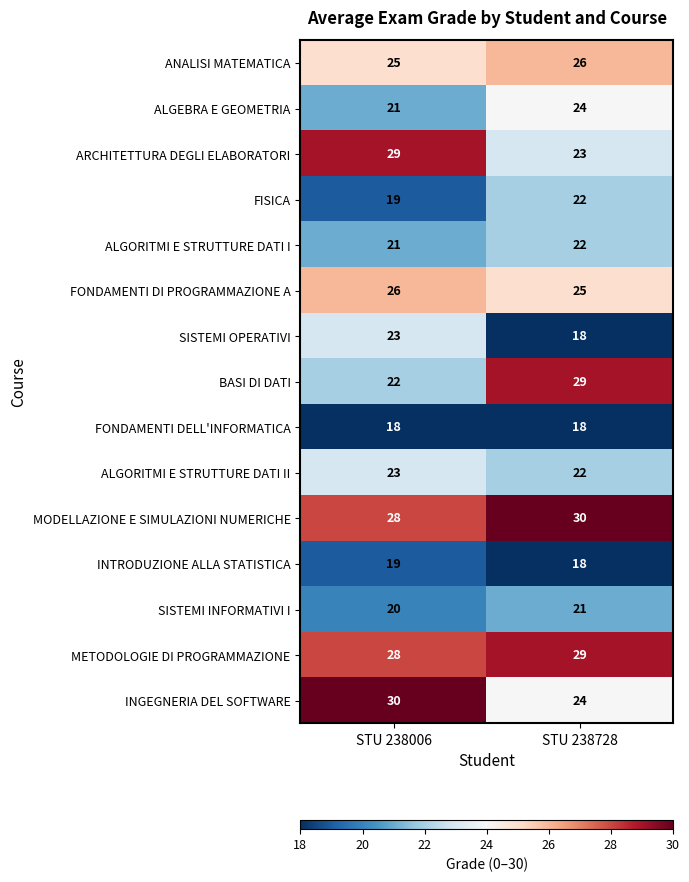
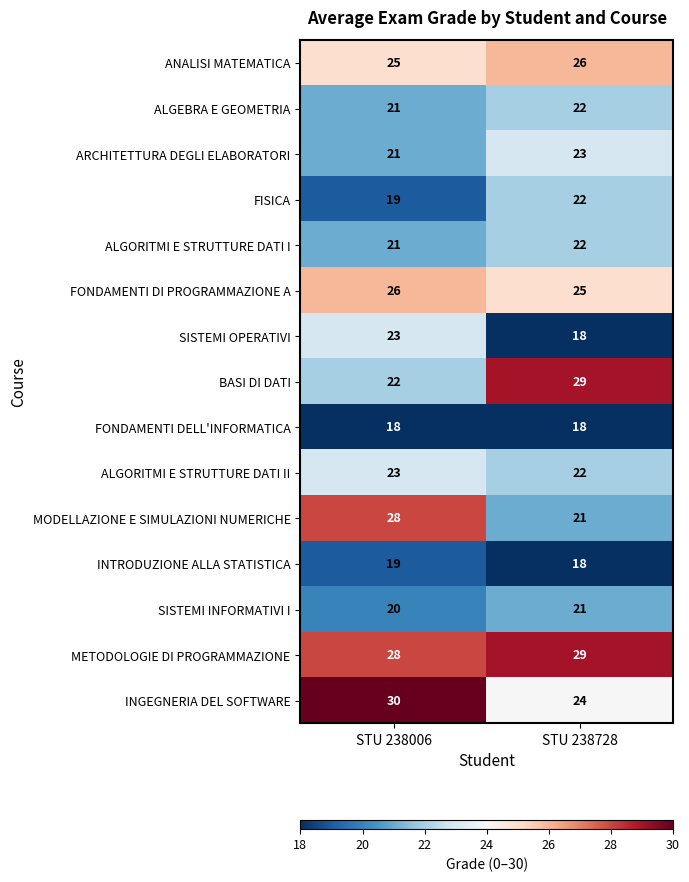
ALGEBRA E GEOMETRIA, STU 238728: 24 -> 22
ARCHITETTURA DEGLI ELABORATORI, STU 238006: 29 -> 21
MODELLAZIONE E SIMULAZIONI NUMERICHE, STU 238728: 30 -> 21
